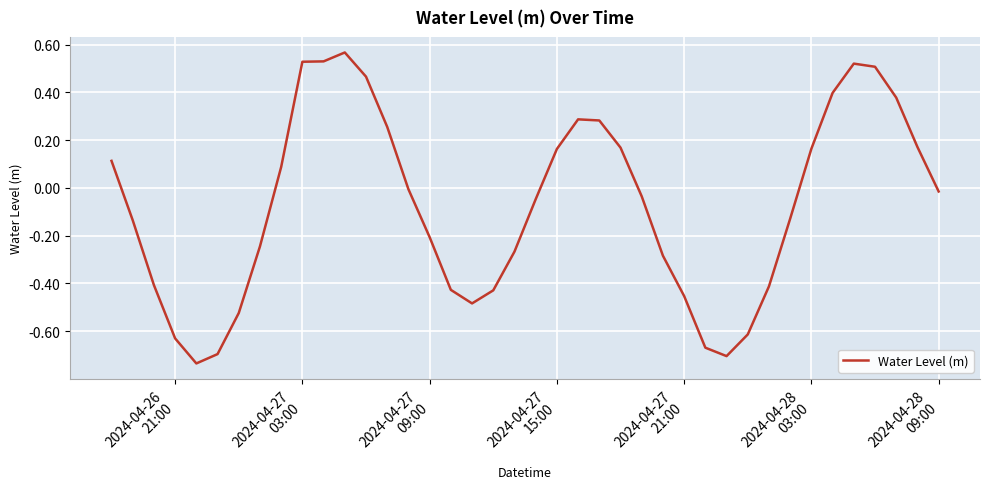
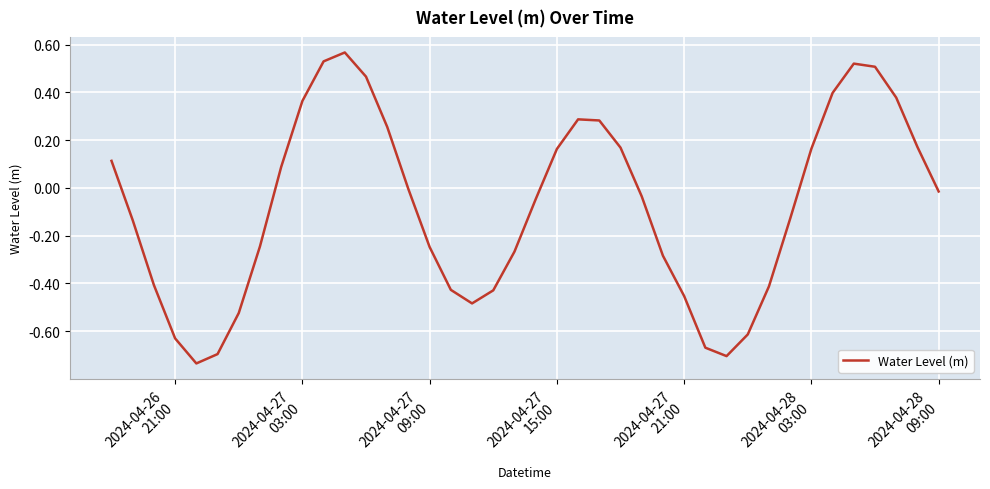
2024-04-27 03:00: 0.53 -> 0.36
2024-04-27 09:00: -0.21 -> -0.25
